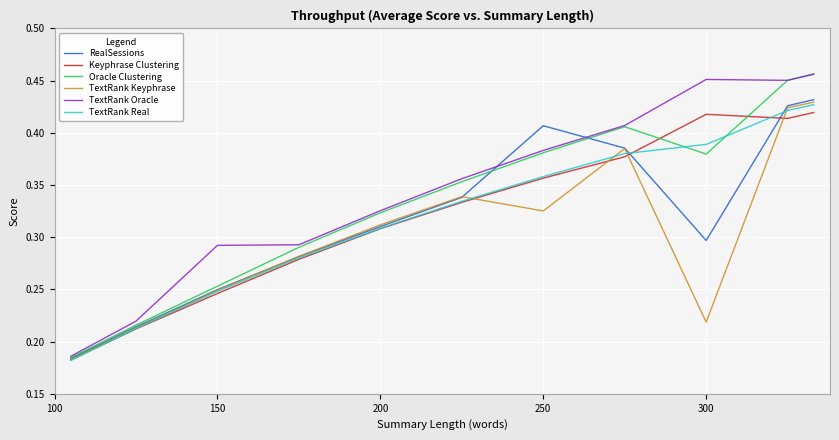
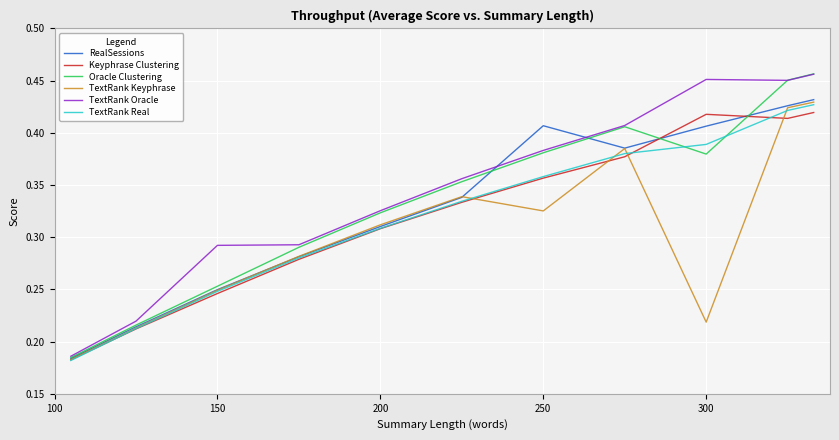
RealSessions, 300: 0.297 -> 0.406
